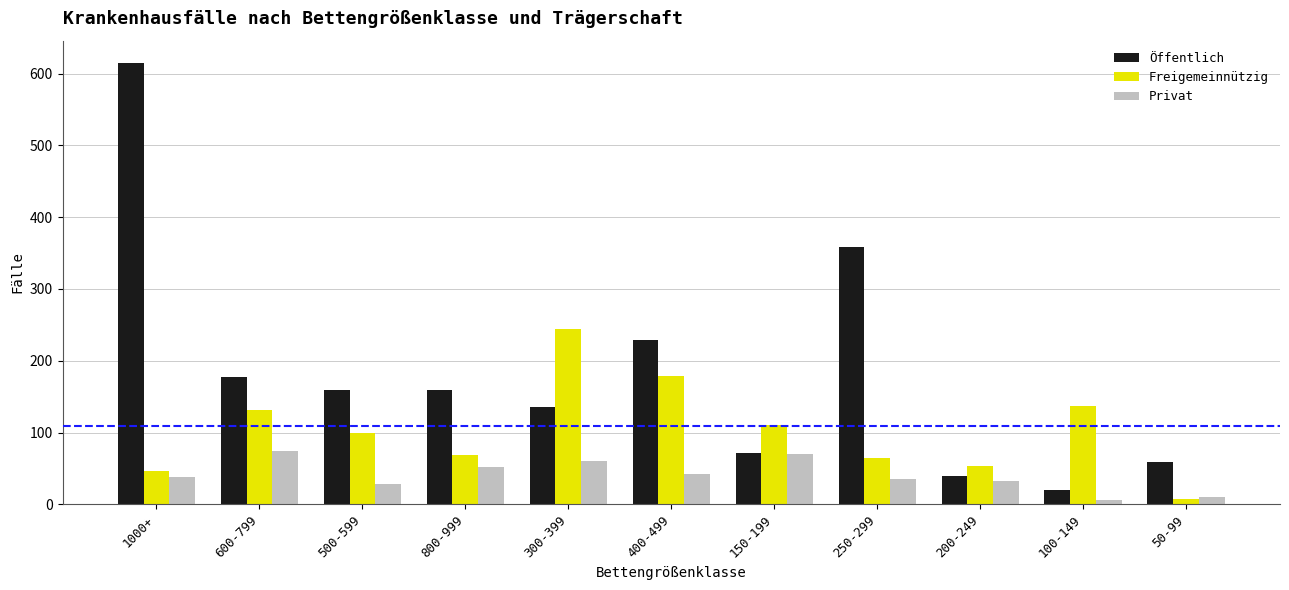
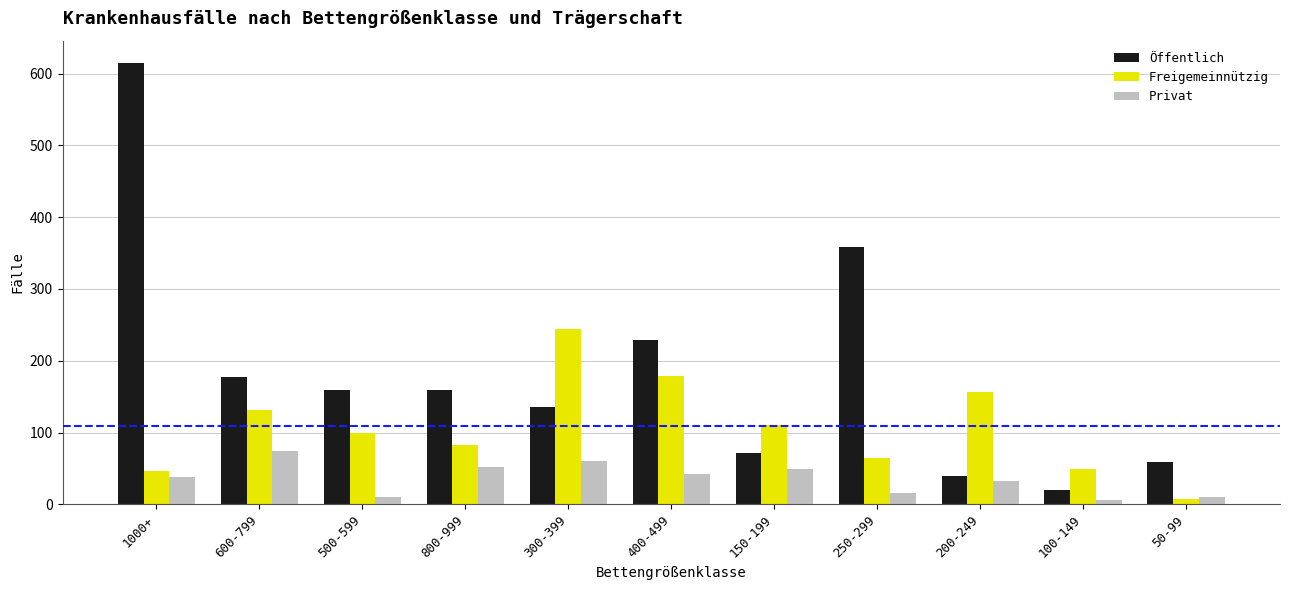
Privat, 500-599: 30 -> 10
Freigemeinnützig, 800-999: 70 -> 80
Privat, 150-199: 70 -> 50
Privat, 250-299: 40 -> 20
Freigemeinnützig, 200-249: 50 -> 160
Freigemeinnützig, 100-149: 140 -> 50
